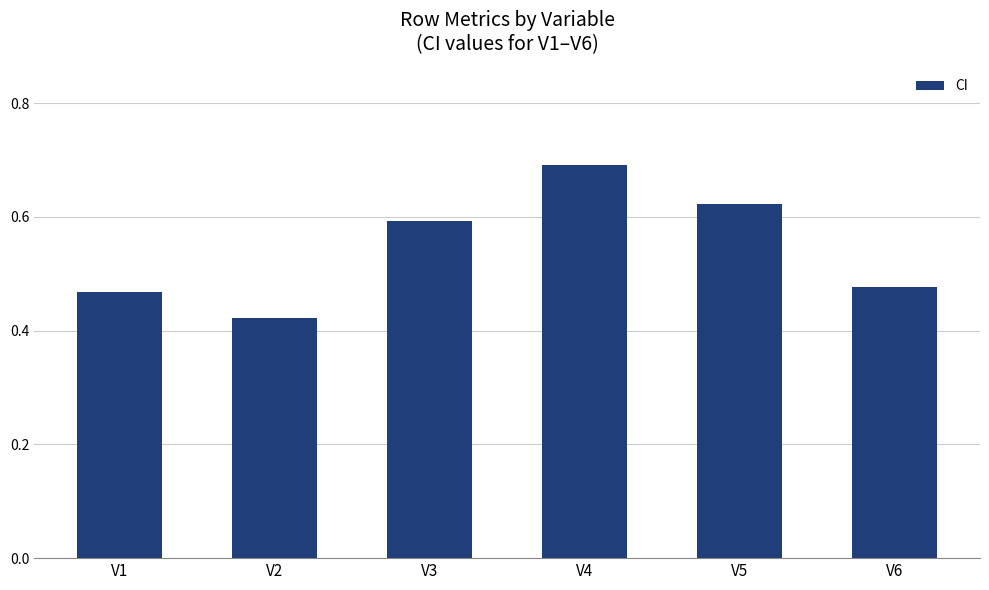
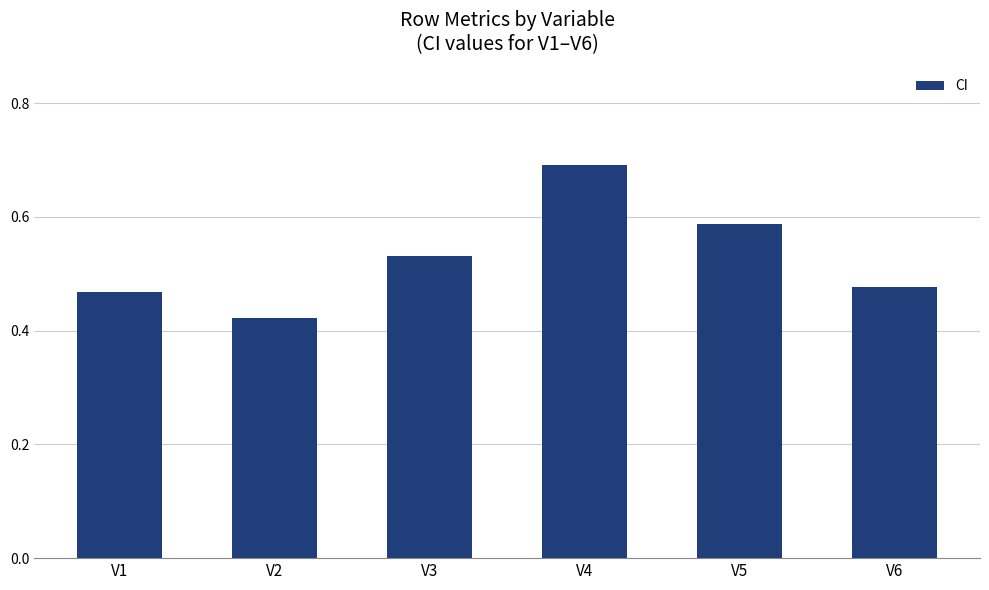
V3: 0.59 -> 0.53
V5: 0.62 -> 0.59
